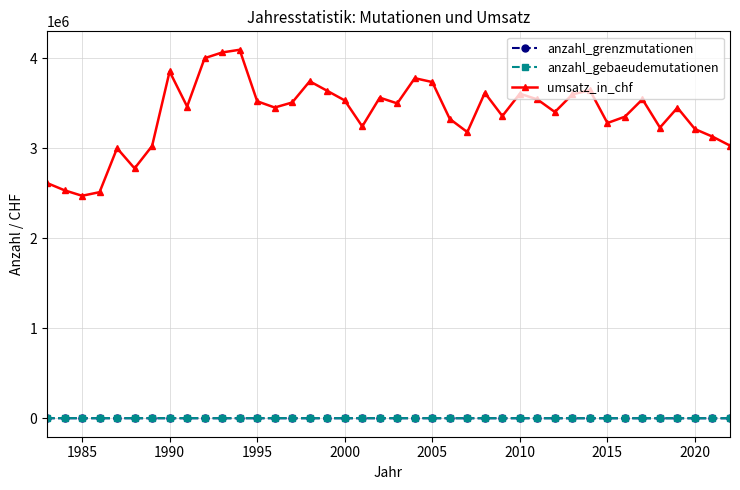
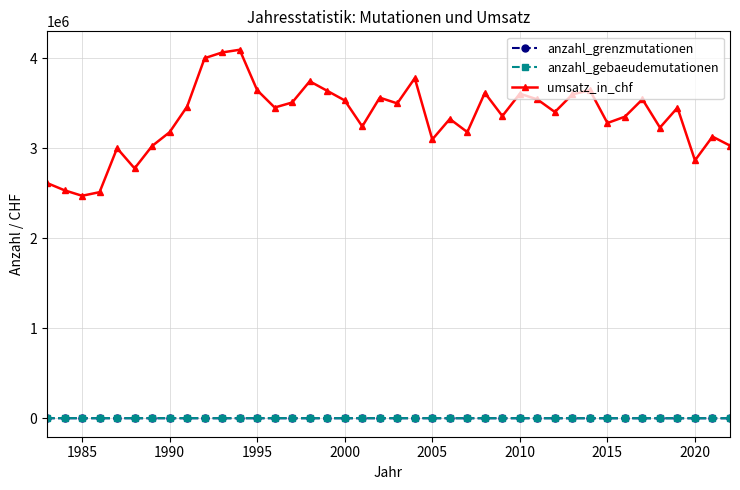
umsatz_in_chf, 1990: 3900000 -> 3200000
umsatz_in_chf, 1995: 3500000 -> 3600000
umsatz_in_chf, 2005: 3700000 -> 3100000
umsatz_in_chf, 2020: 3200000 -> 2900000
